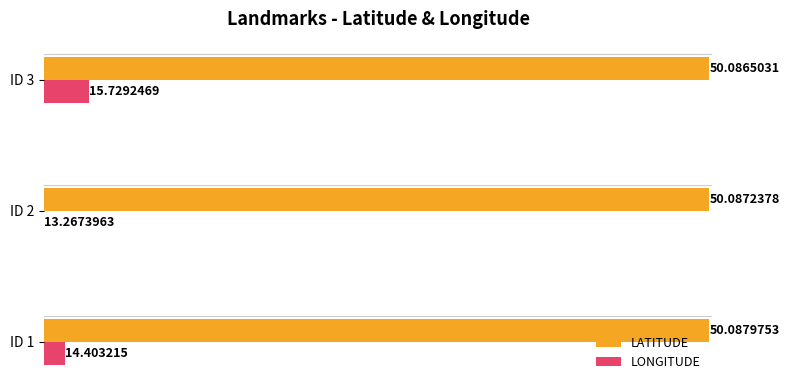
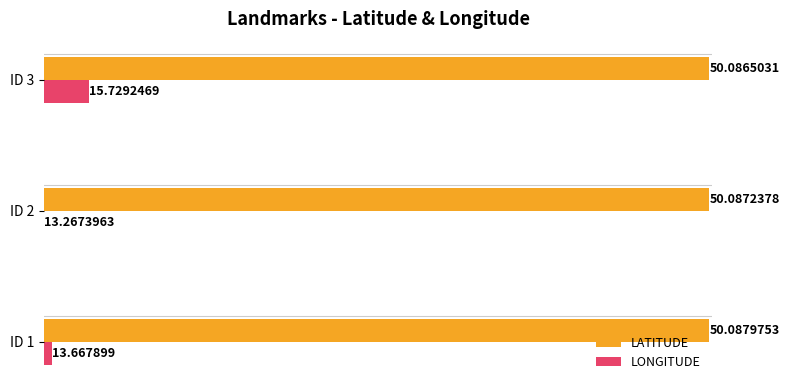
LONGITUDE, ID 1: 14.403215 -> 13.667899
